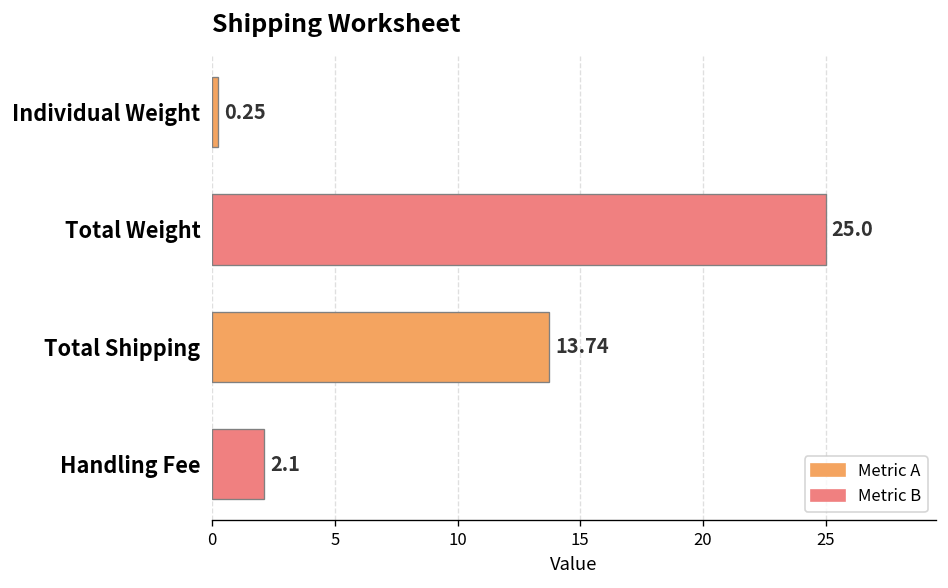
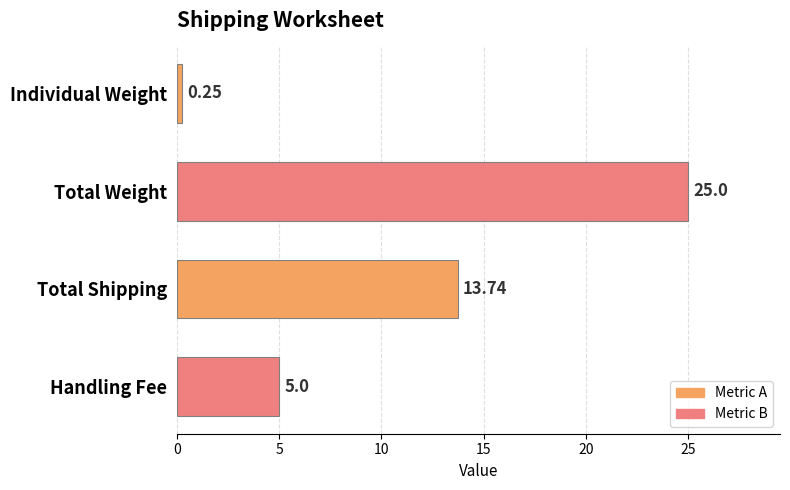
Handling Fee: 2.1 -> 5.0
